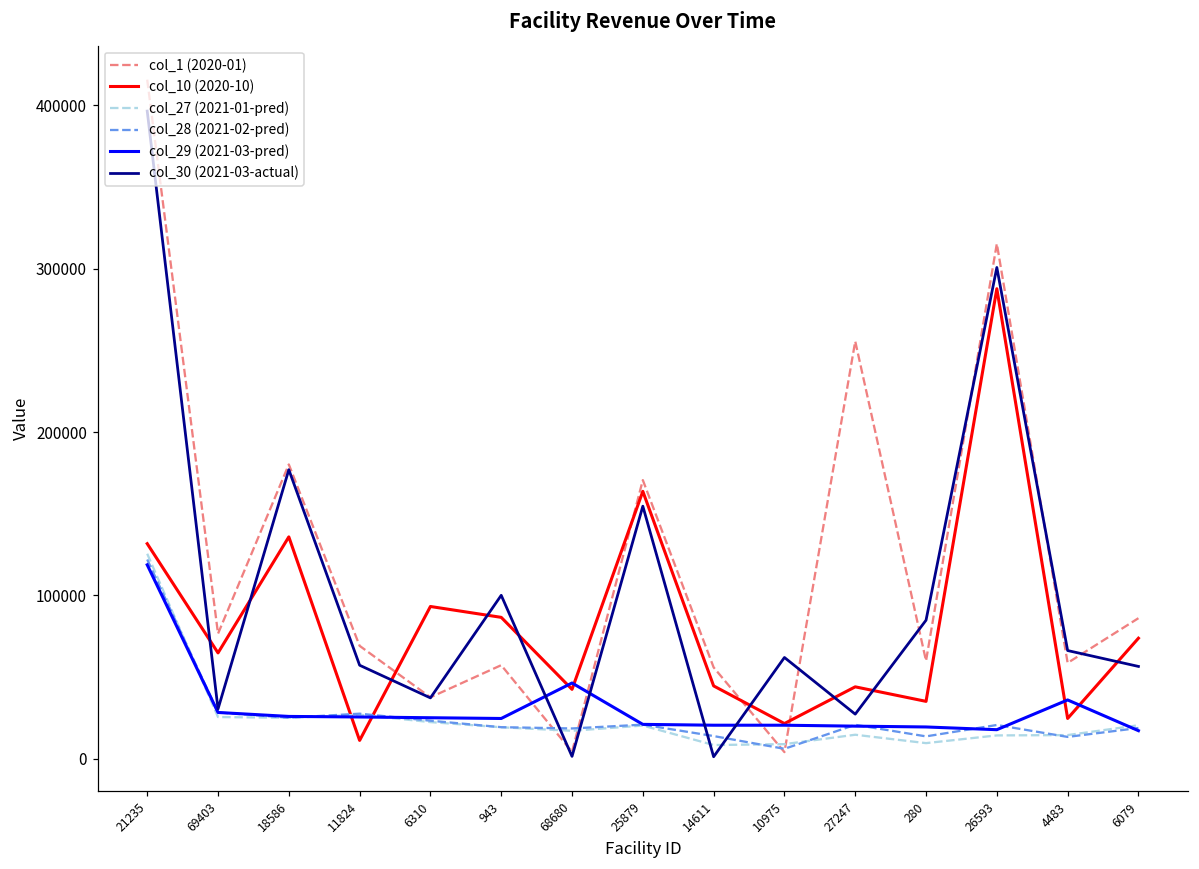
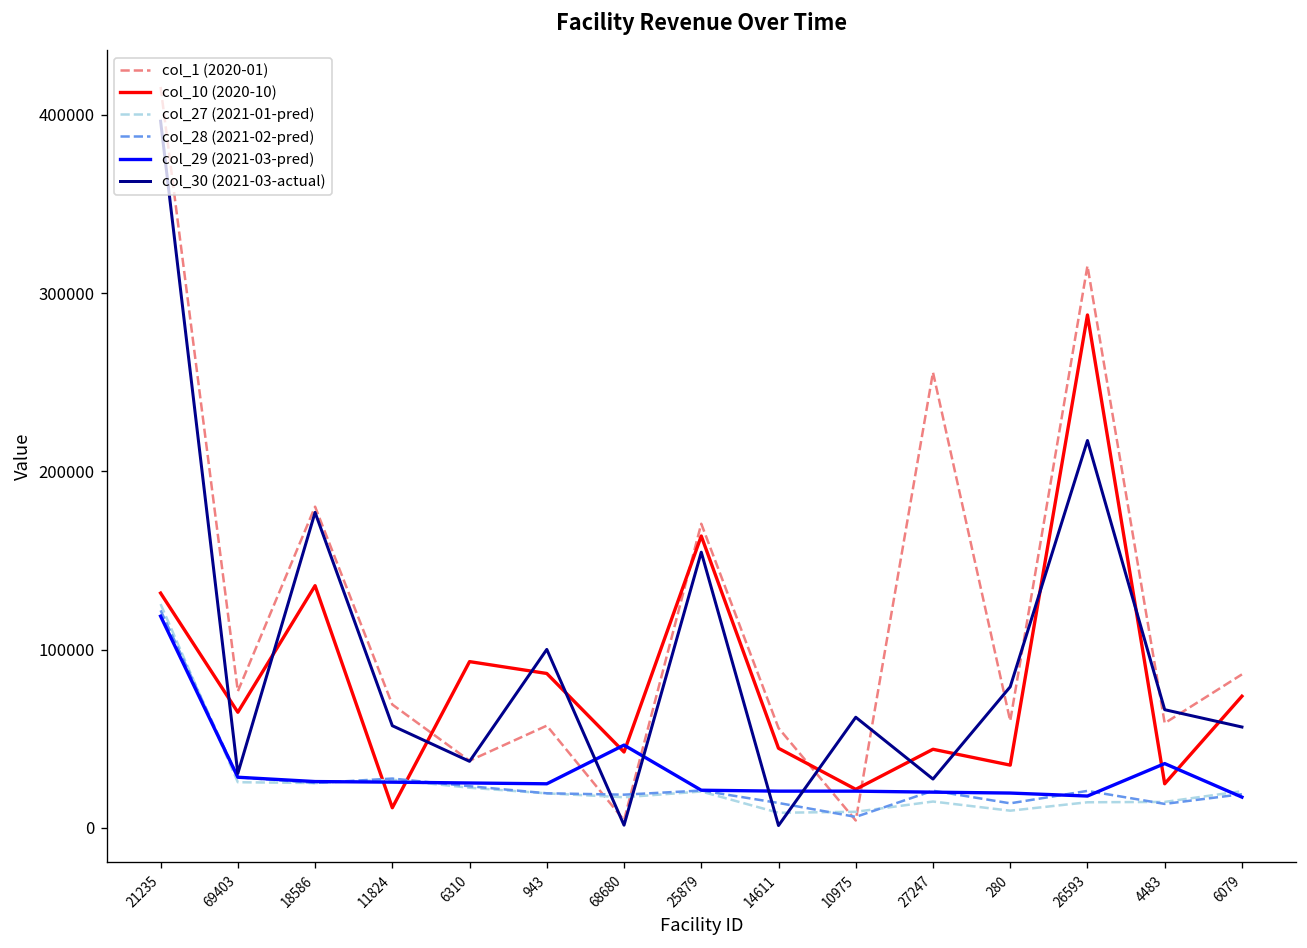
col_30 (2021-03-actual), 280: 85000 -> 79000
col_30 (2021-03-actual), 26593: 301000 -> 217000
